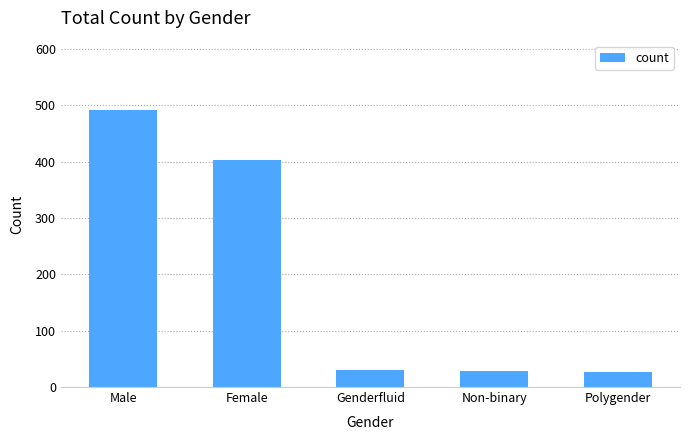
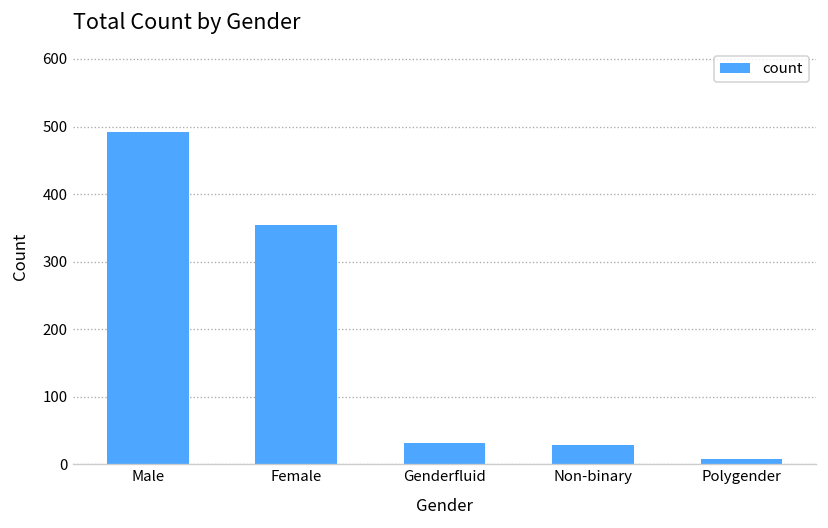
Female: 400 -> 350
Polygender: 30 -> 10
